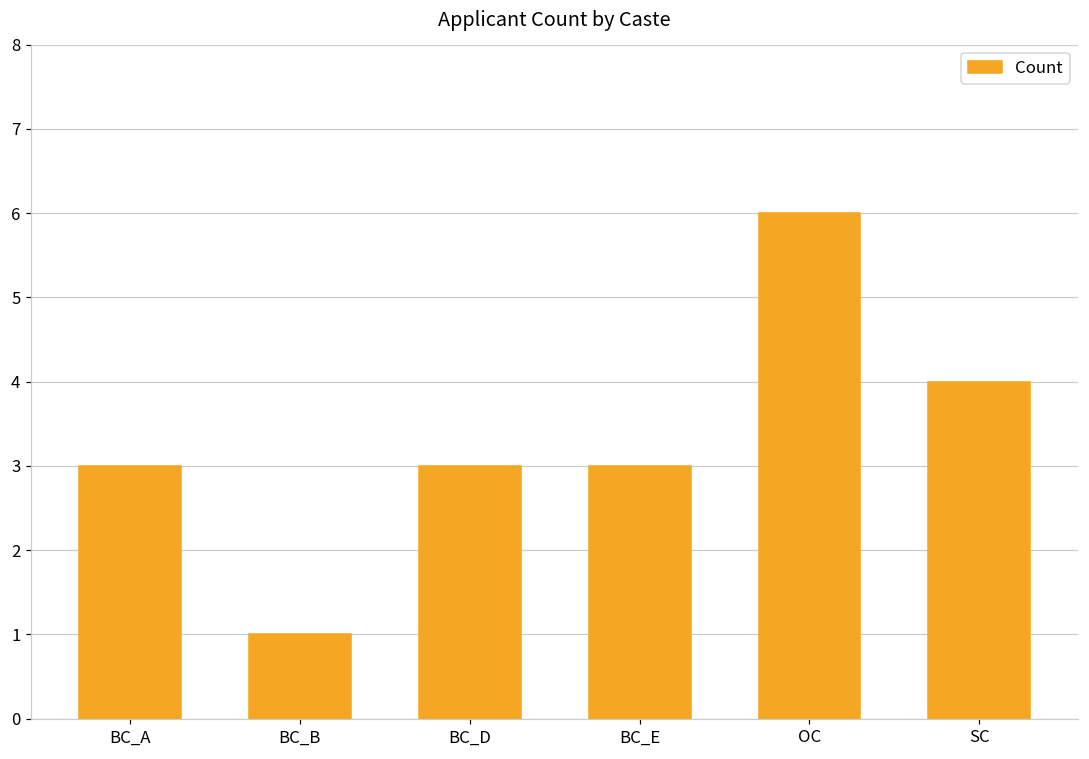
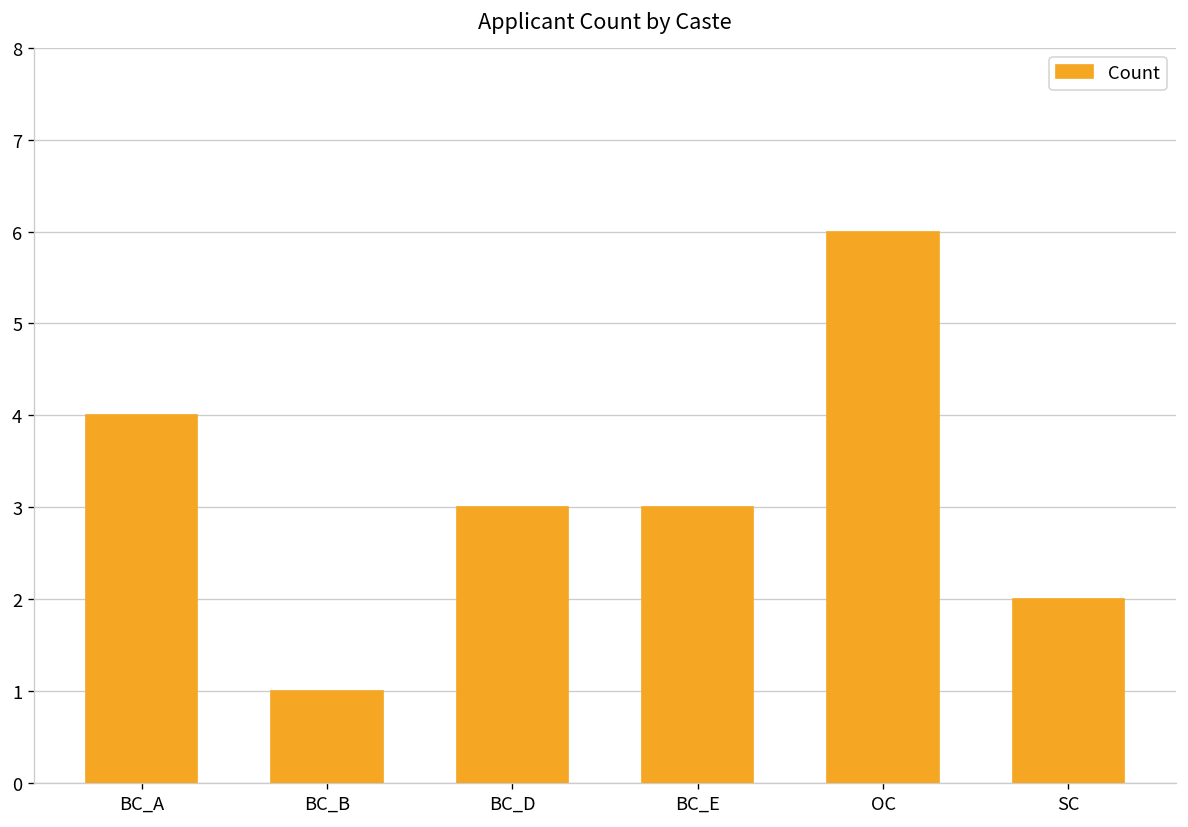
BC_A: 3 -> 4
SC: 4 -> 2
